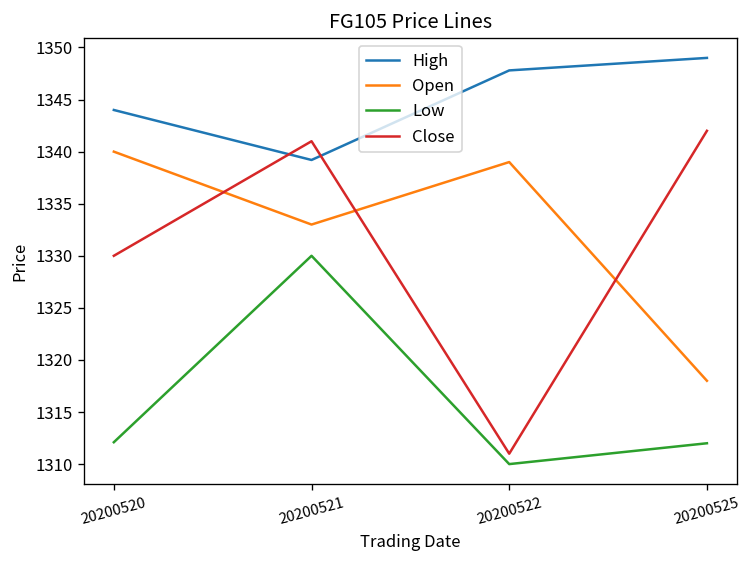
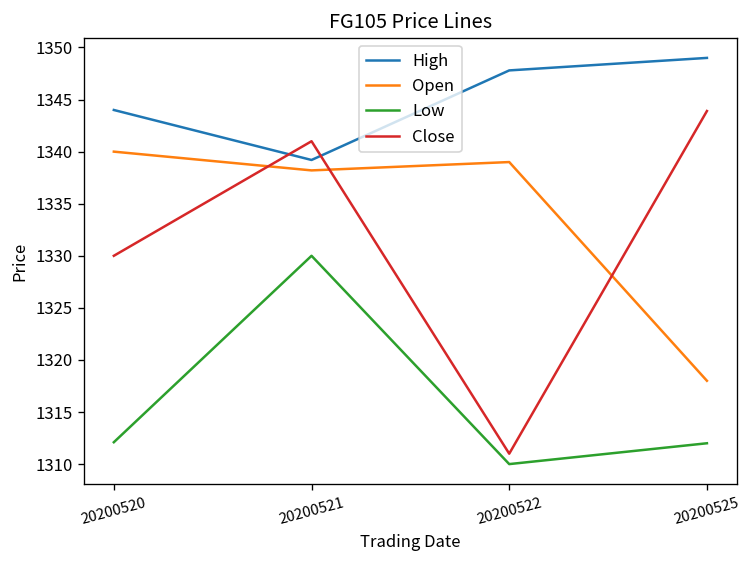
Open, 20200521: 1333 -> 1338
Close, 20200525: 1342 -> 1344
